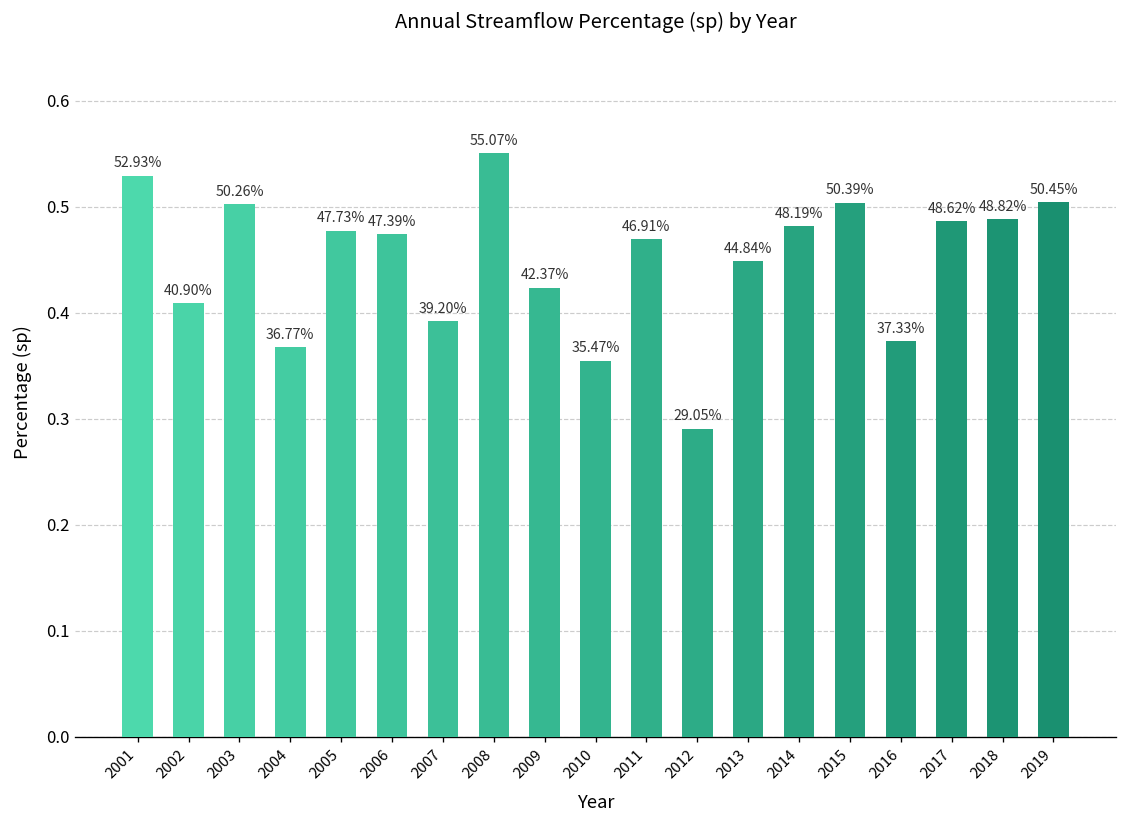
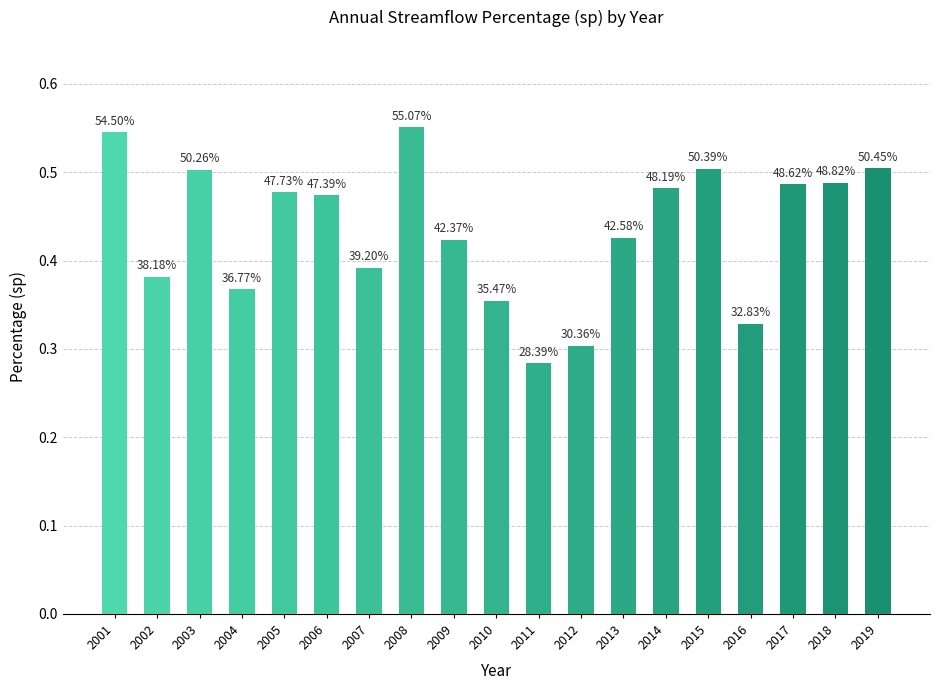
2001: 52.93% -> 54.50%
2002: 40.90% -> 38.18%
2011: 46.91% -> 28.39%
2012: 29.05% -> 30.36%
2013: 44.84% -> 42.58%
2016: 37.33% -> 32.83%
